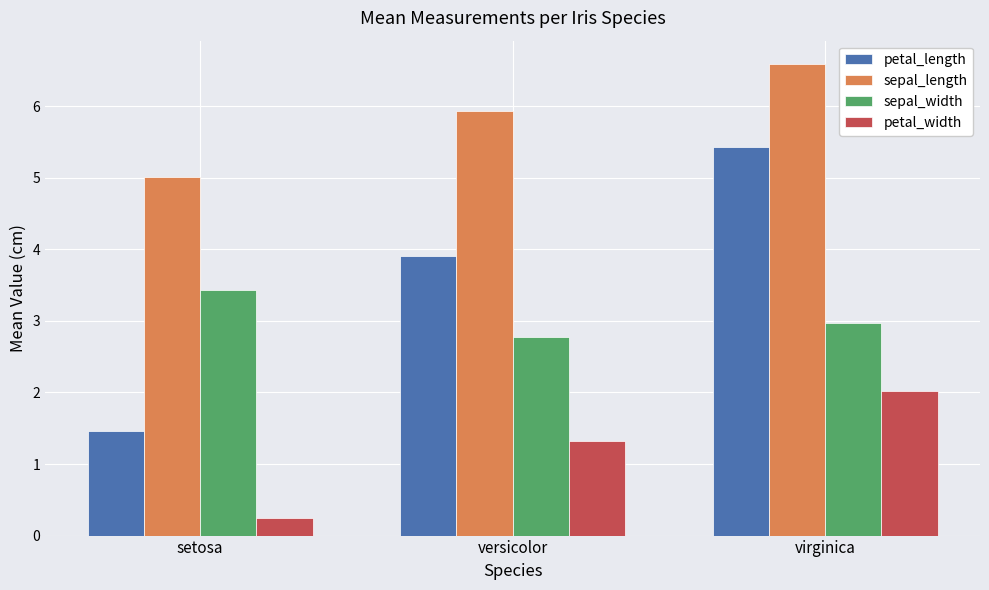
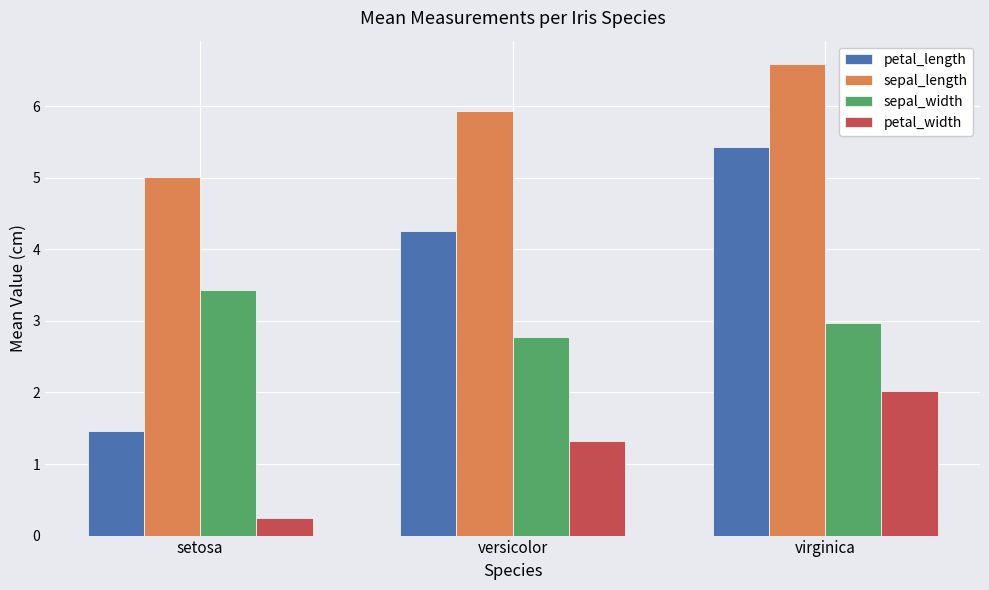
petal_length, versicolor: 3.9 -> 4.3
